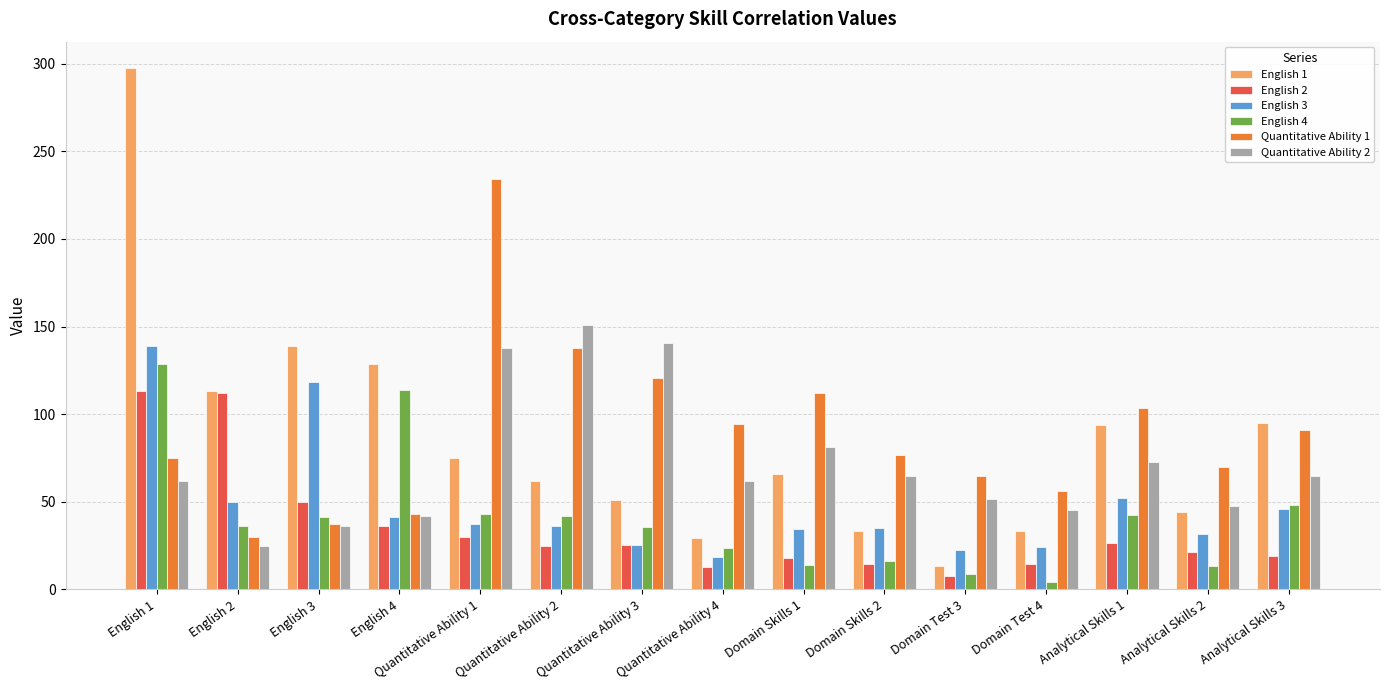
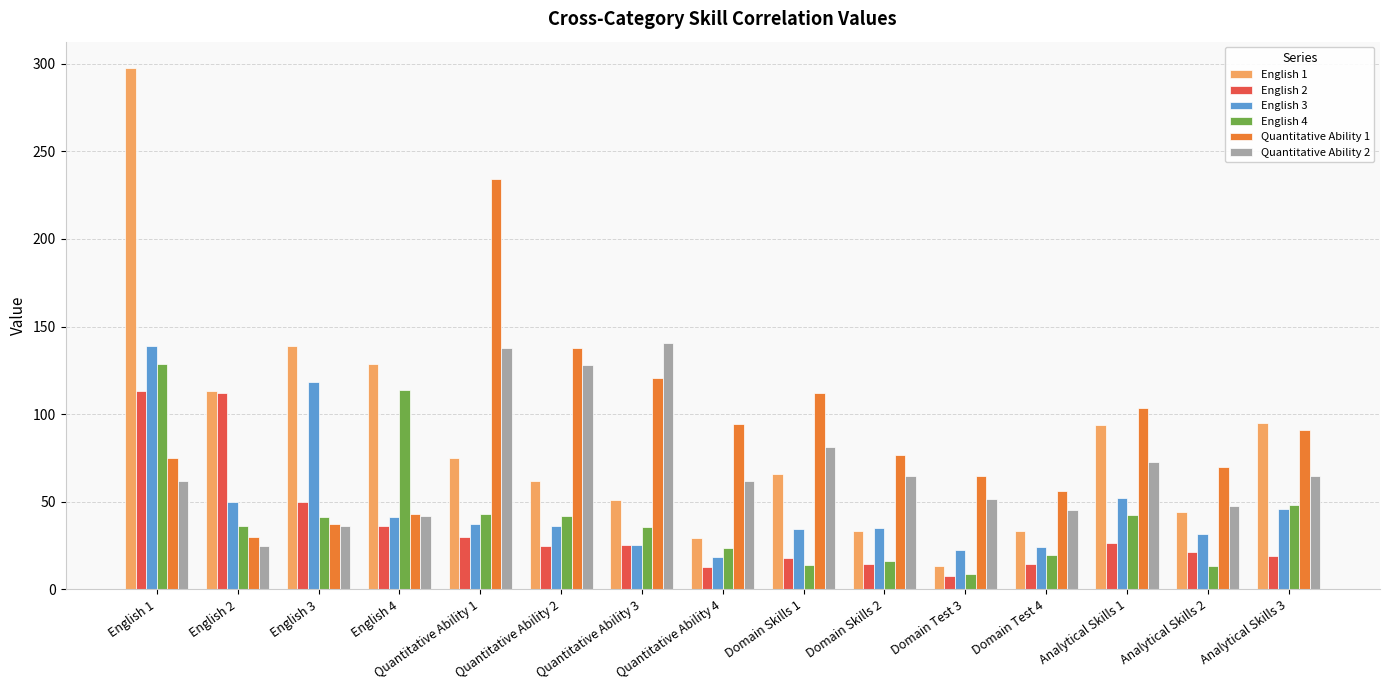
Quantitative Ability 2, Quantitative Ability 2: 151 -> 128
English 4, Domain Test 4: 4 -> 20
